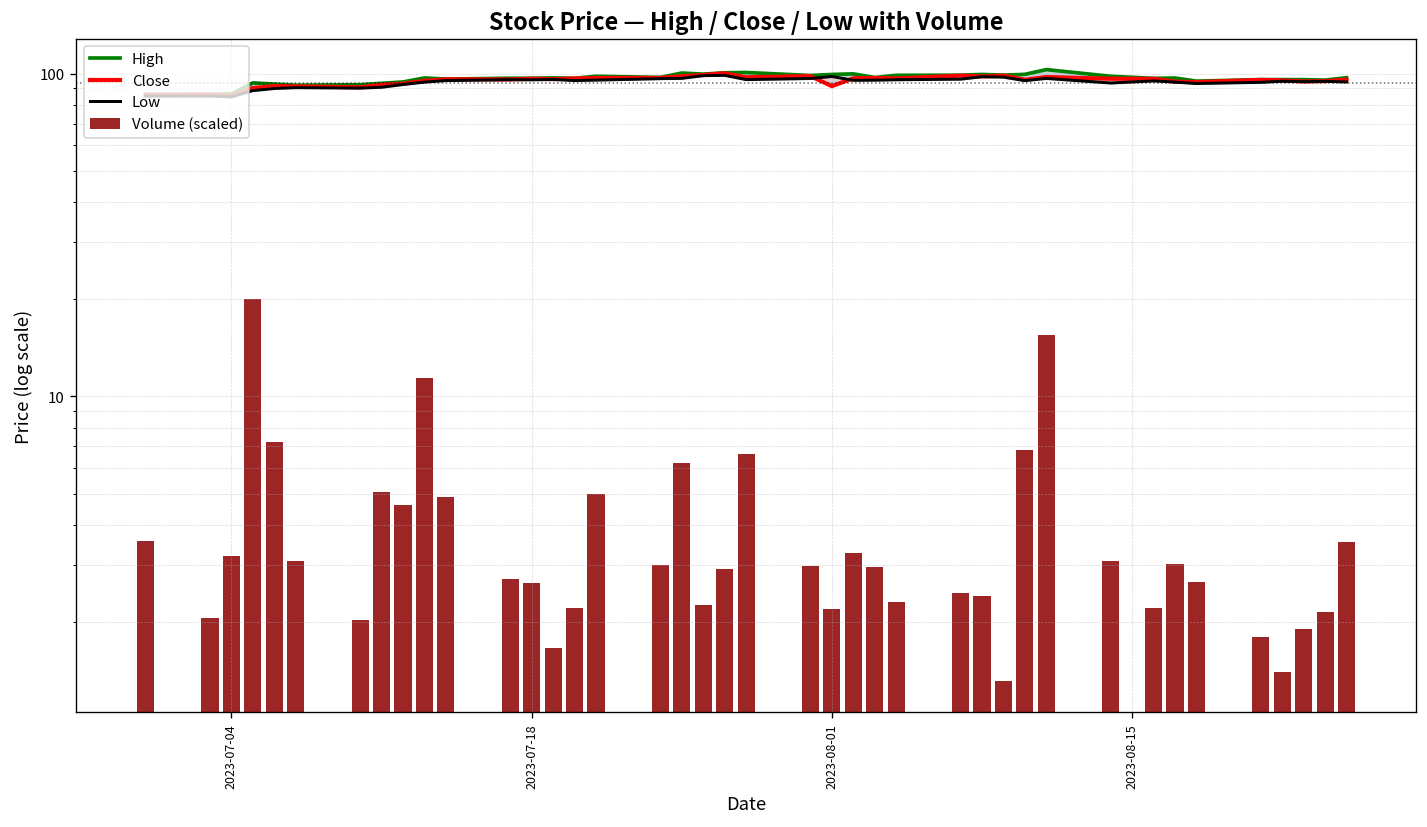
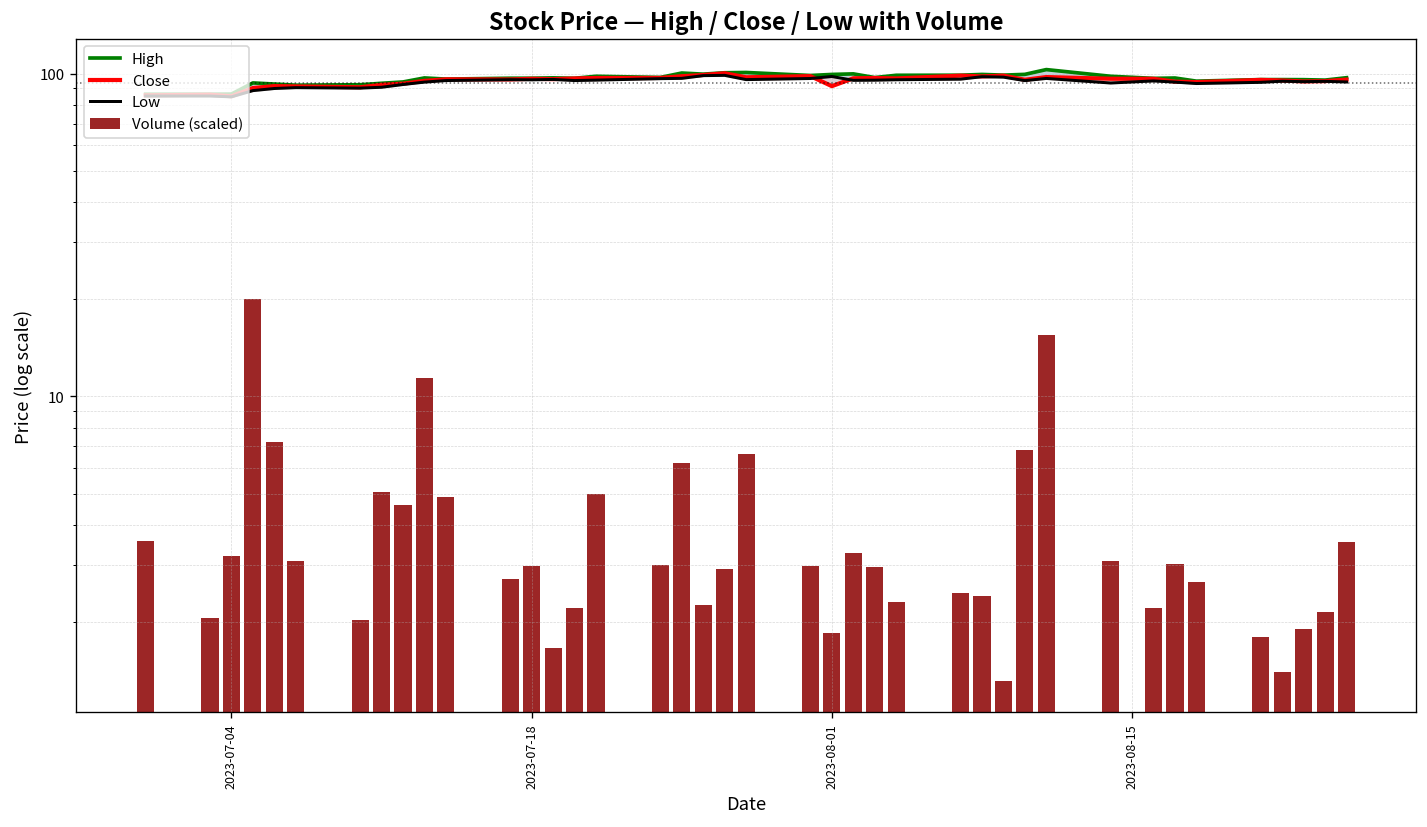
Volume (scaled), 2023-07-18: 2.6 -> 3.0
Volume (scaled), 2023-08-01: 2.2 -> 1.9
